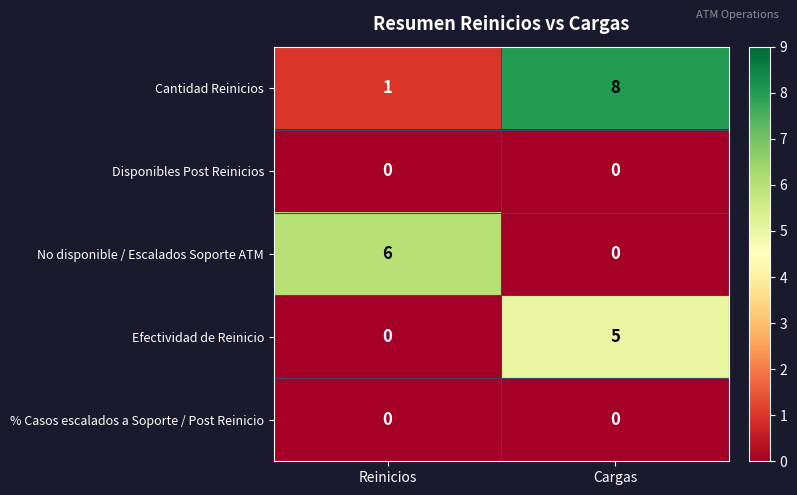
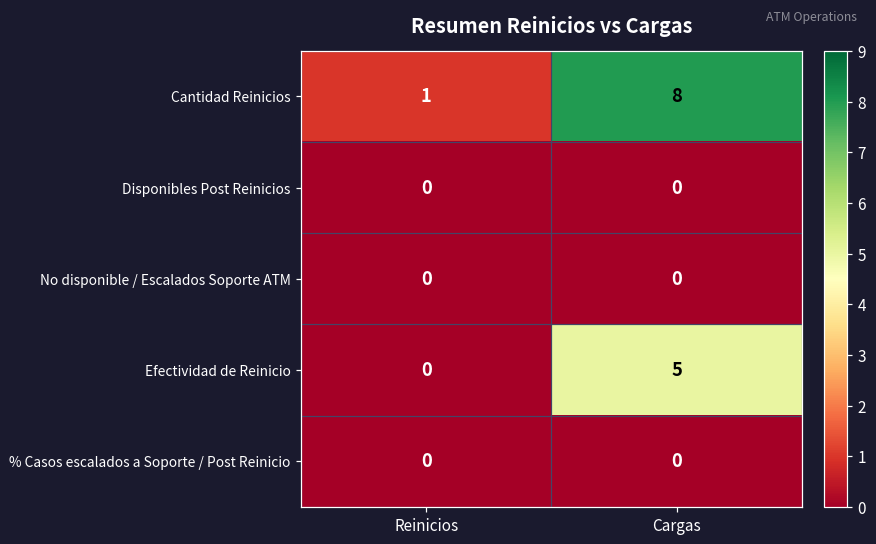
No disponible / Escalados Soporte ATM, Reinicios: 6 -> 0
